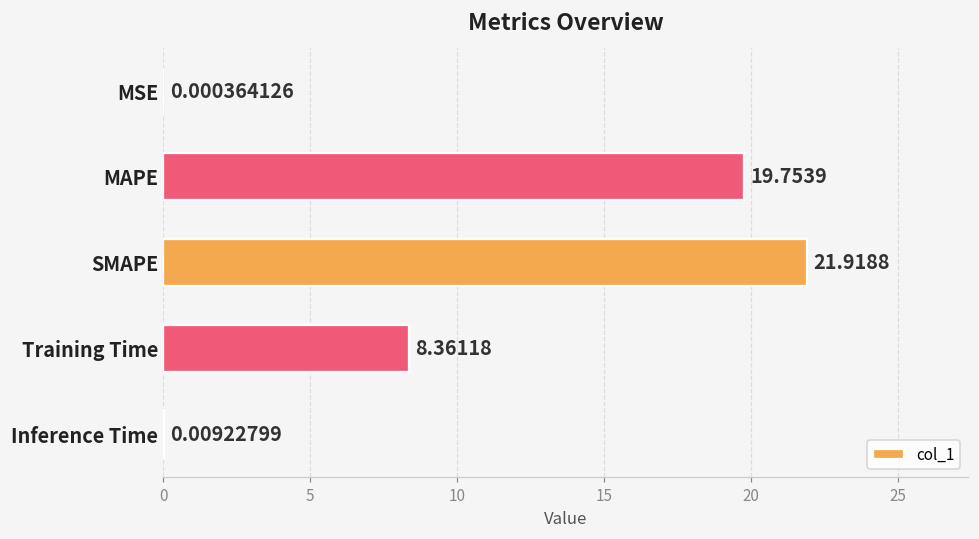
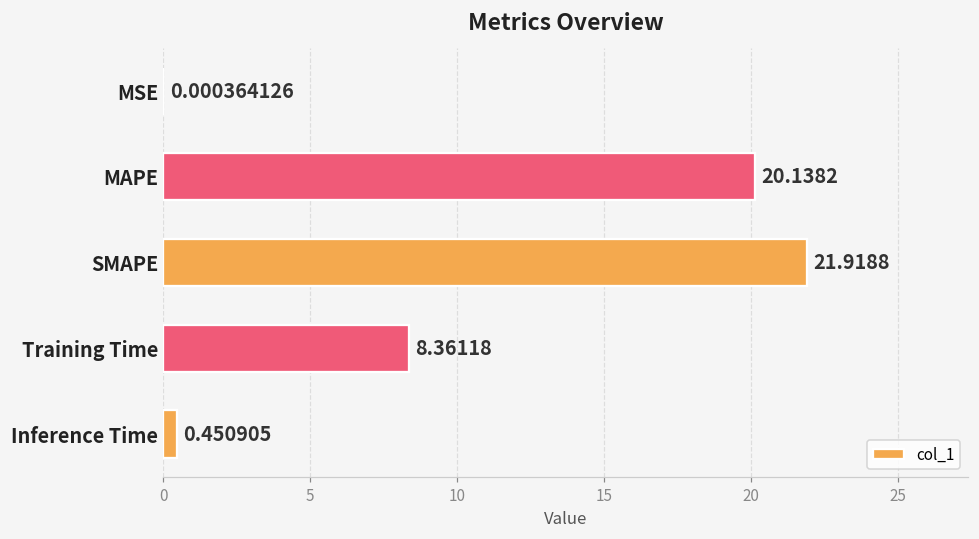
MAPE: 19.7539 -> 20.1382
Inference Time: 0.00922799 -> 0.450905
